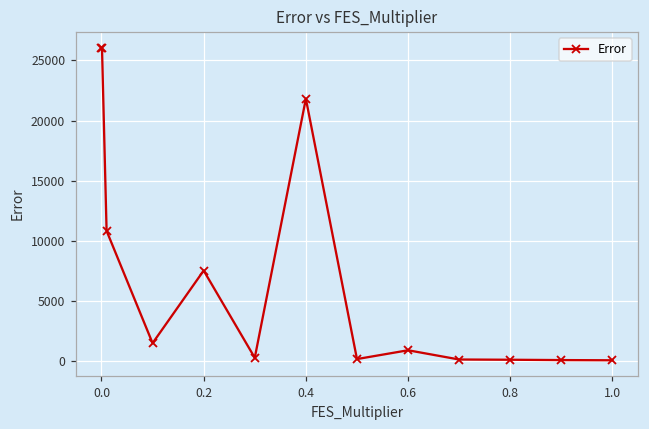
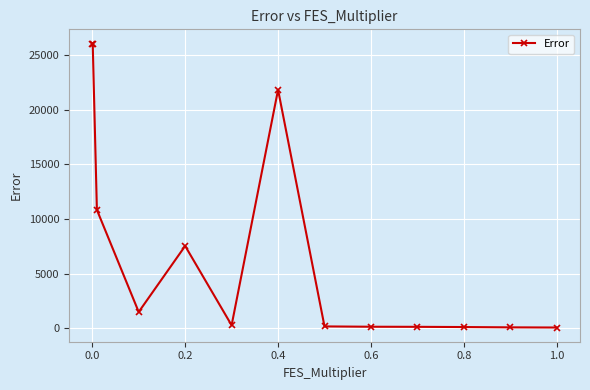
0.6: 900 -> 200
